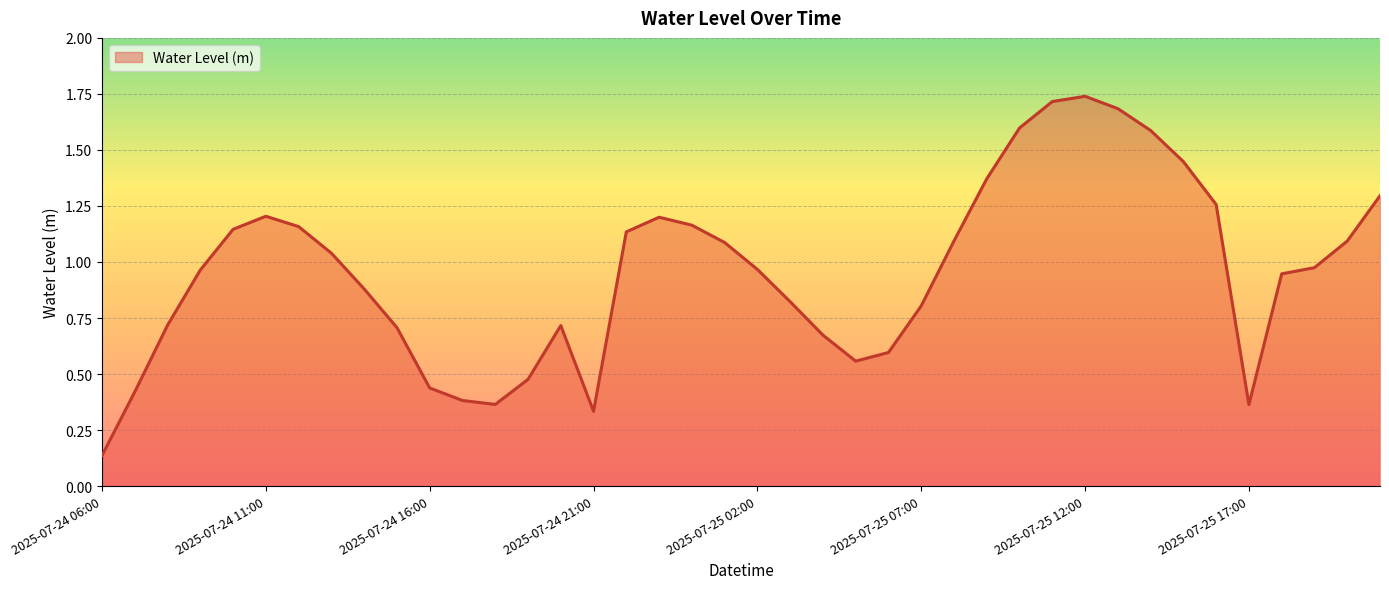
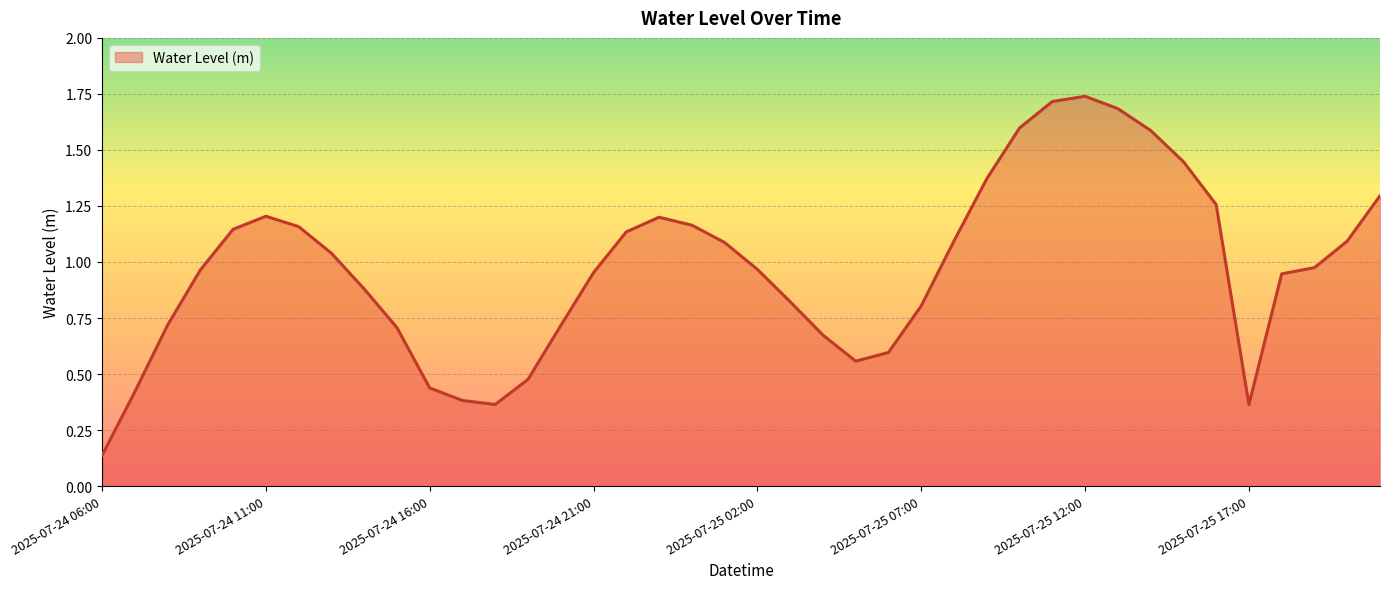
2025-07-24 21:00: 0.33 -> 0.95
